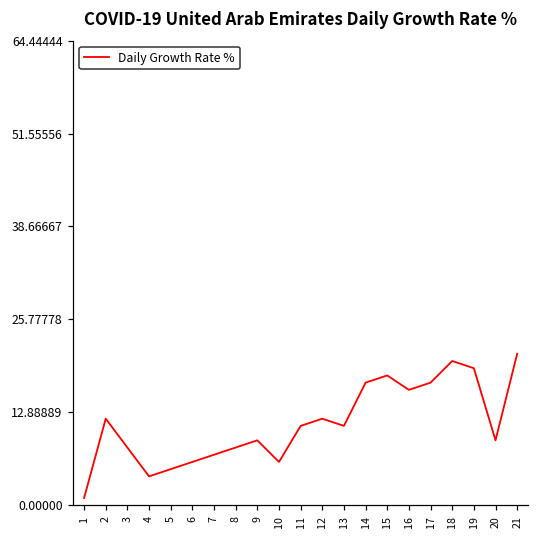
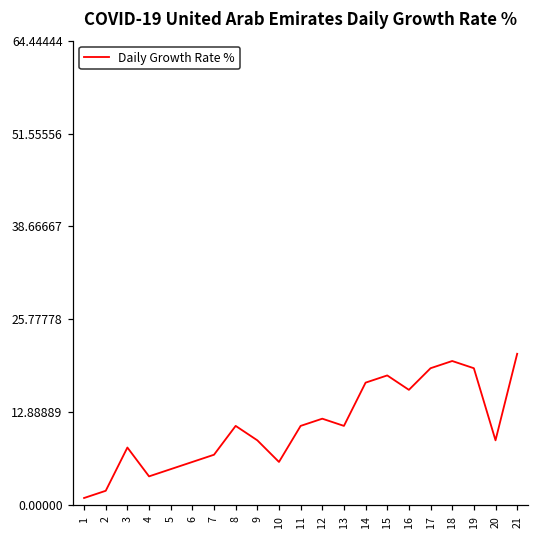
2: 12 -> 2
8: 8 -> 11
17: 17 -> 19
